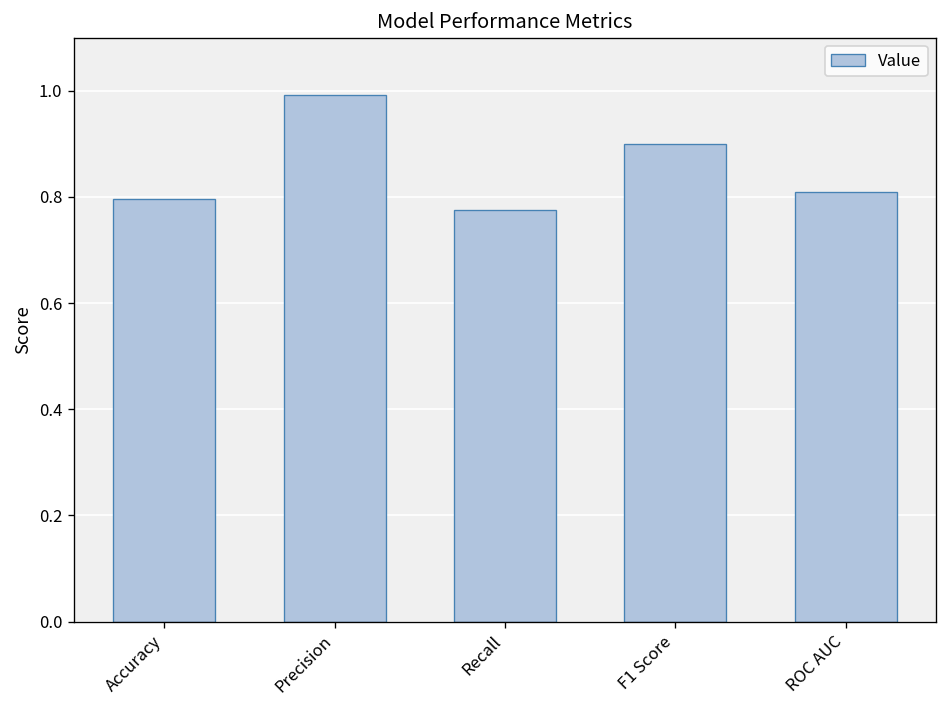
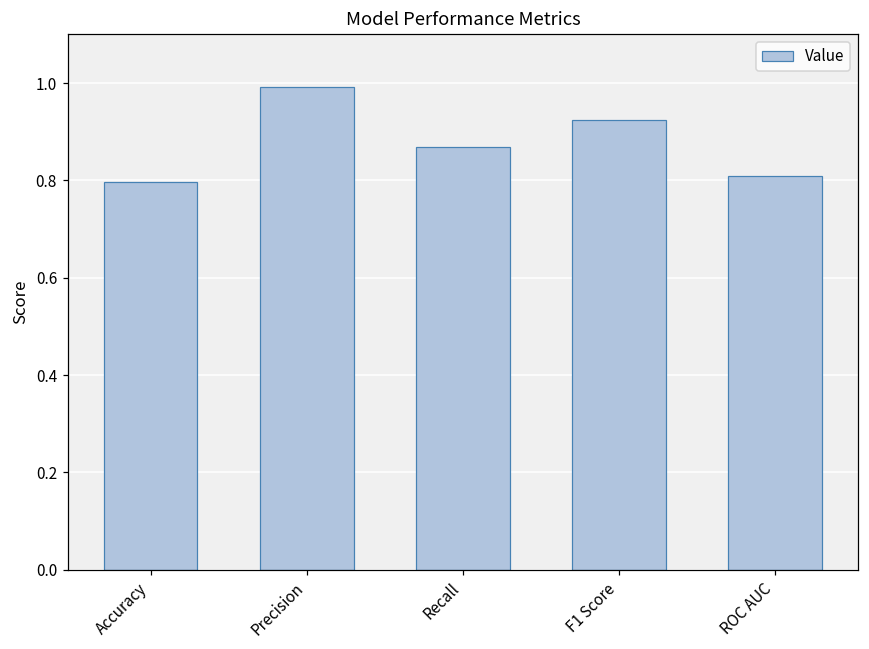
Recall: 0.78 -> 0.87
F1 Score: 0.90 -> 0.92
